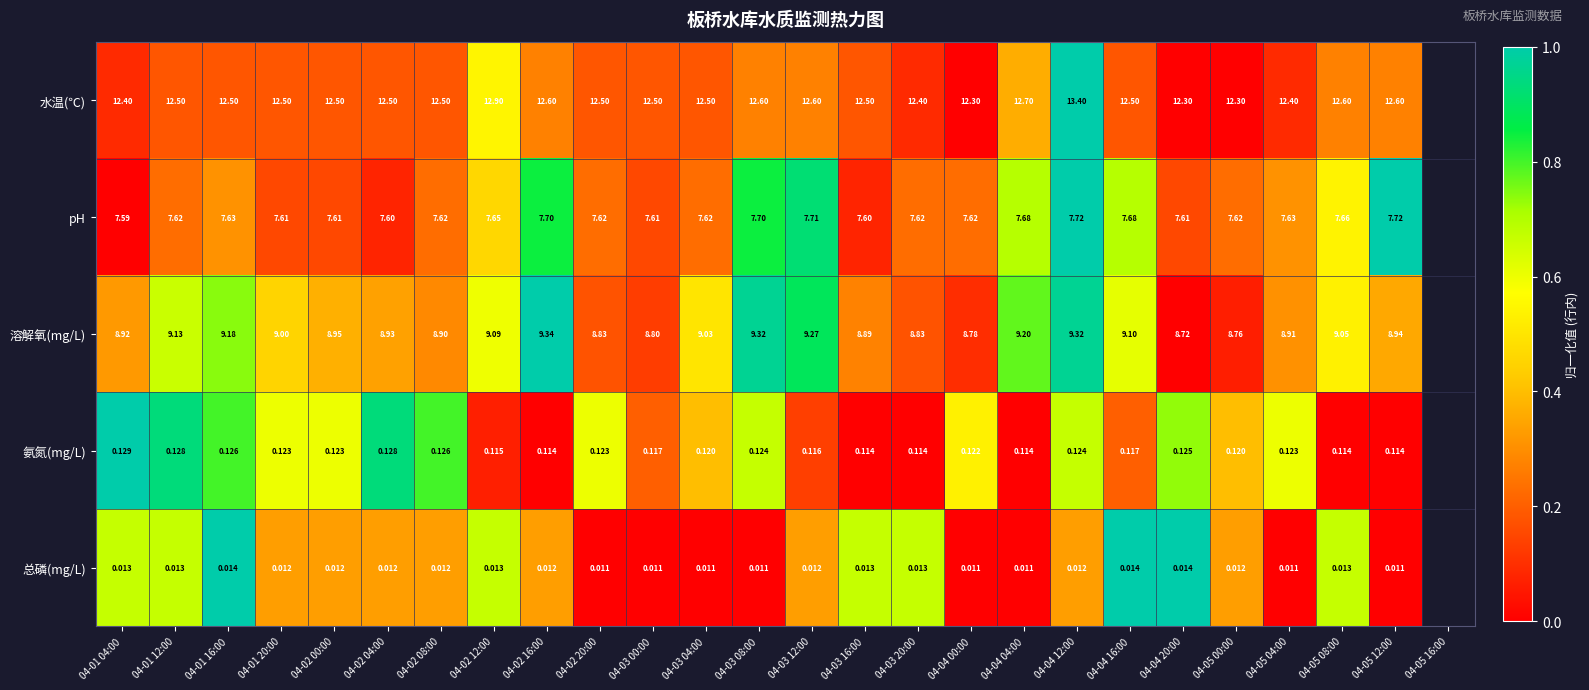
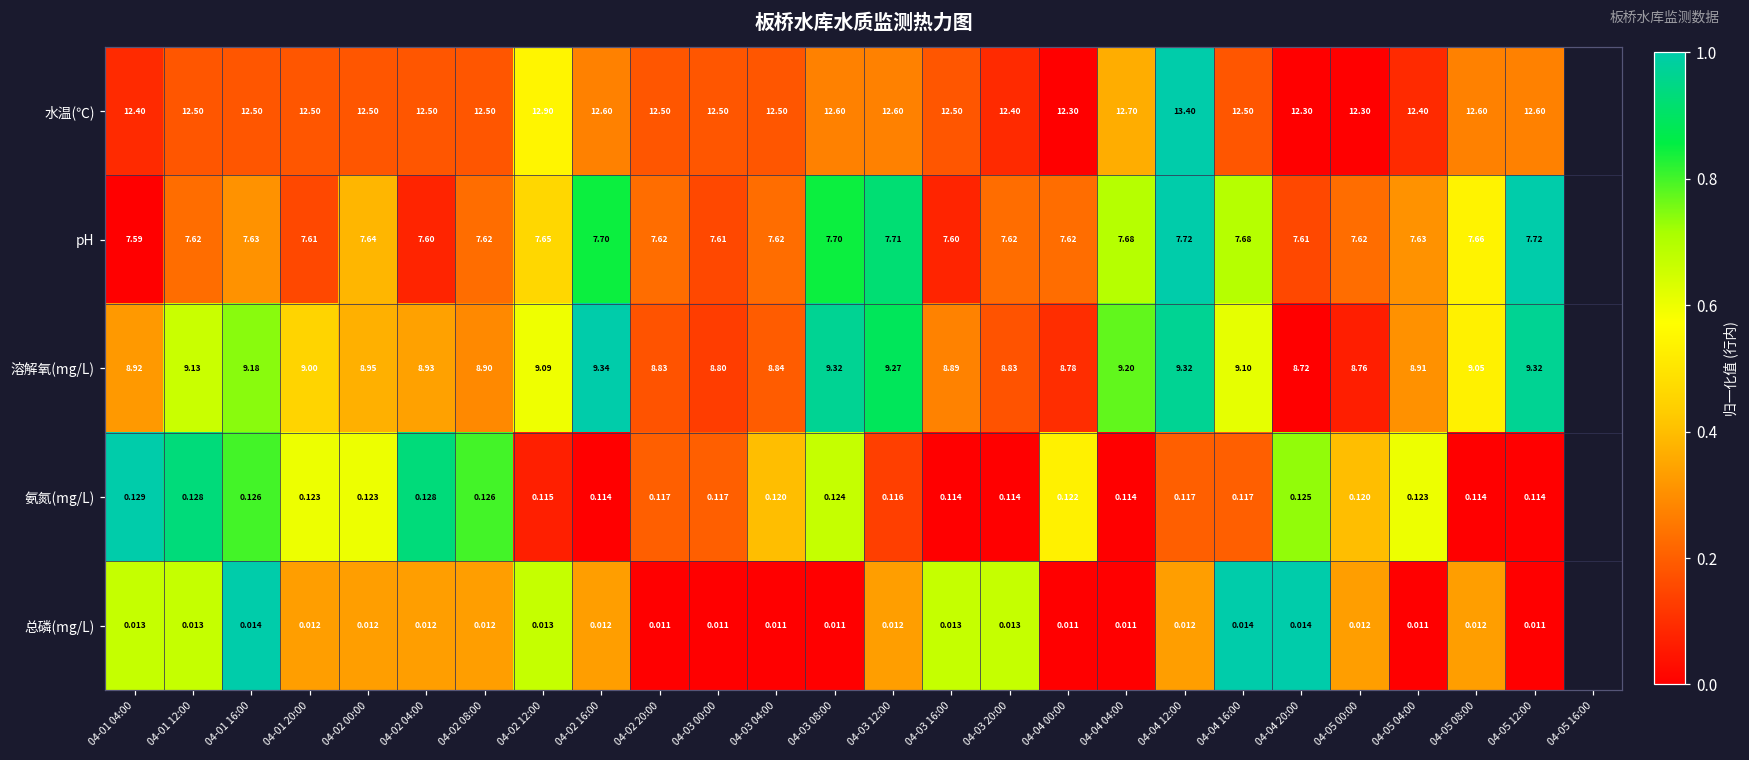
pH, 04-02 00:00: 7.61 -> 7.64
溶解氧(mg/L), 04-03 04:00: 9.03 -> 8.84
溶解氧(mg/L), 04-05 12:00: 8.94 -> 9.32
氨氮(mg/L), 04-02 20:00: 0.123 -> 0.117
氨氮(mg/L), 04-04 12:00: 0.124 -> 0.117
总磷(mg/L), 04-05 08:00: 0.013 -> 0.012
